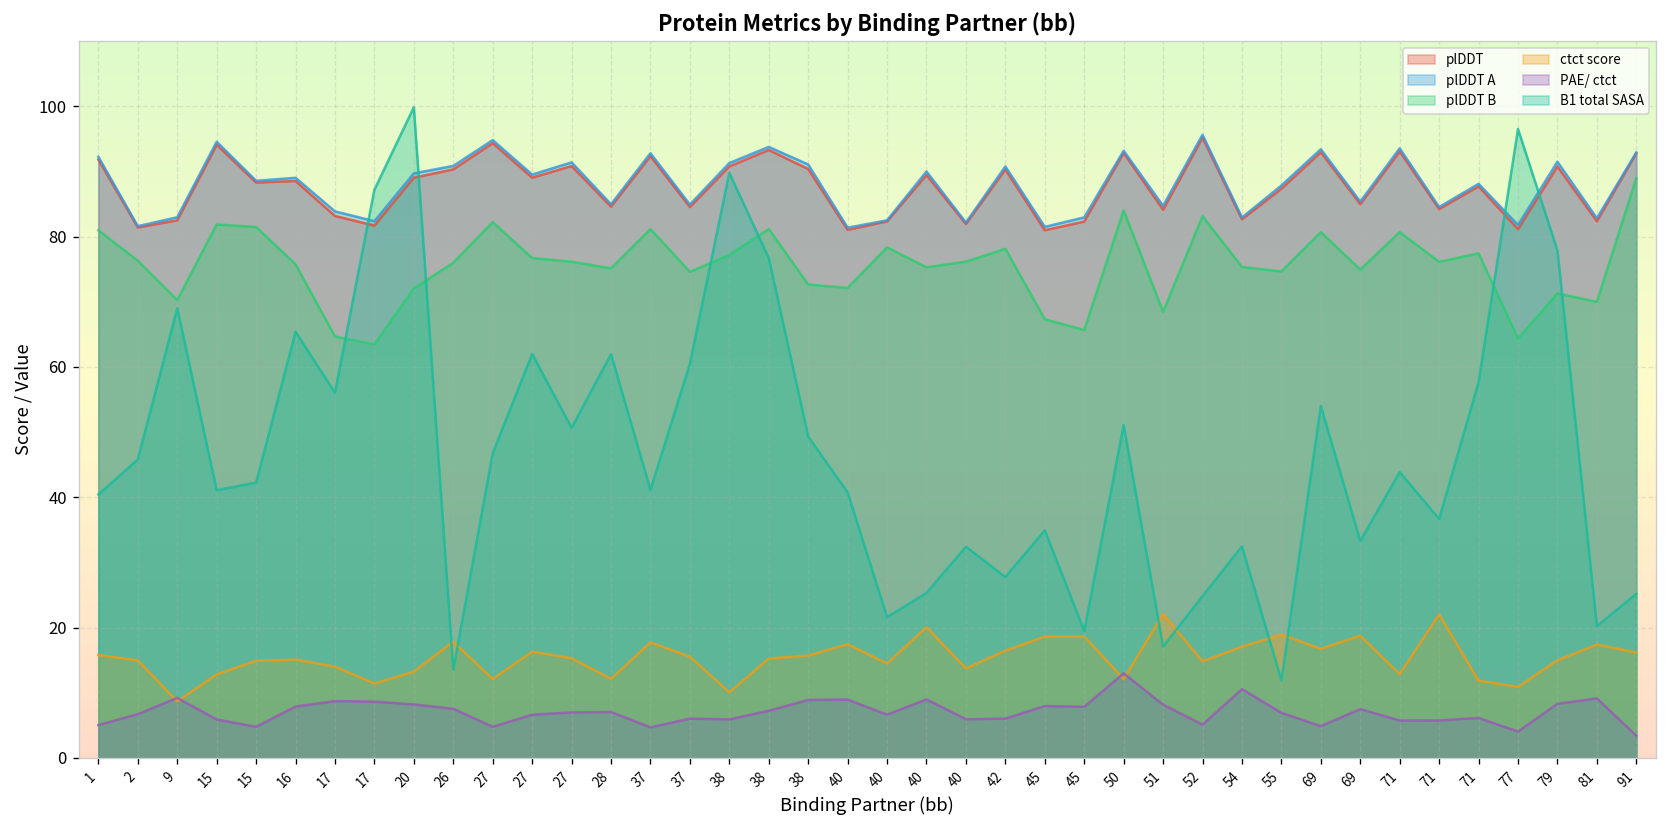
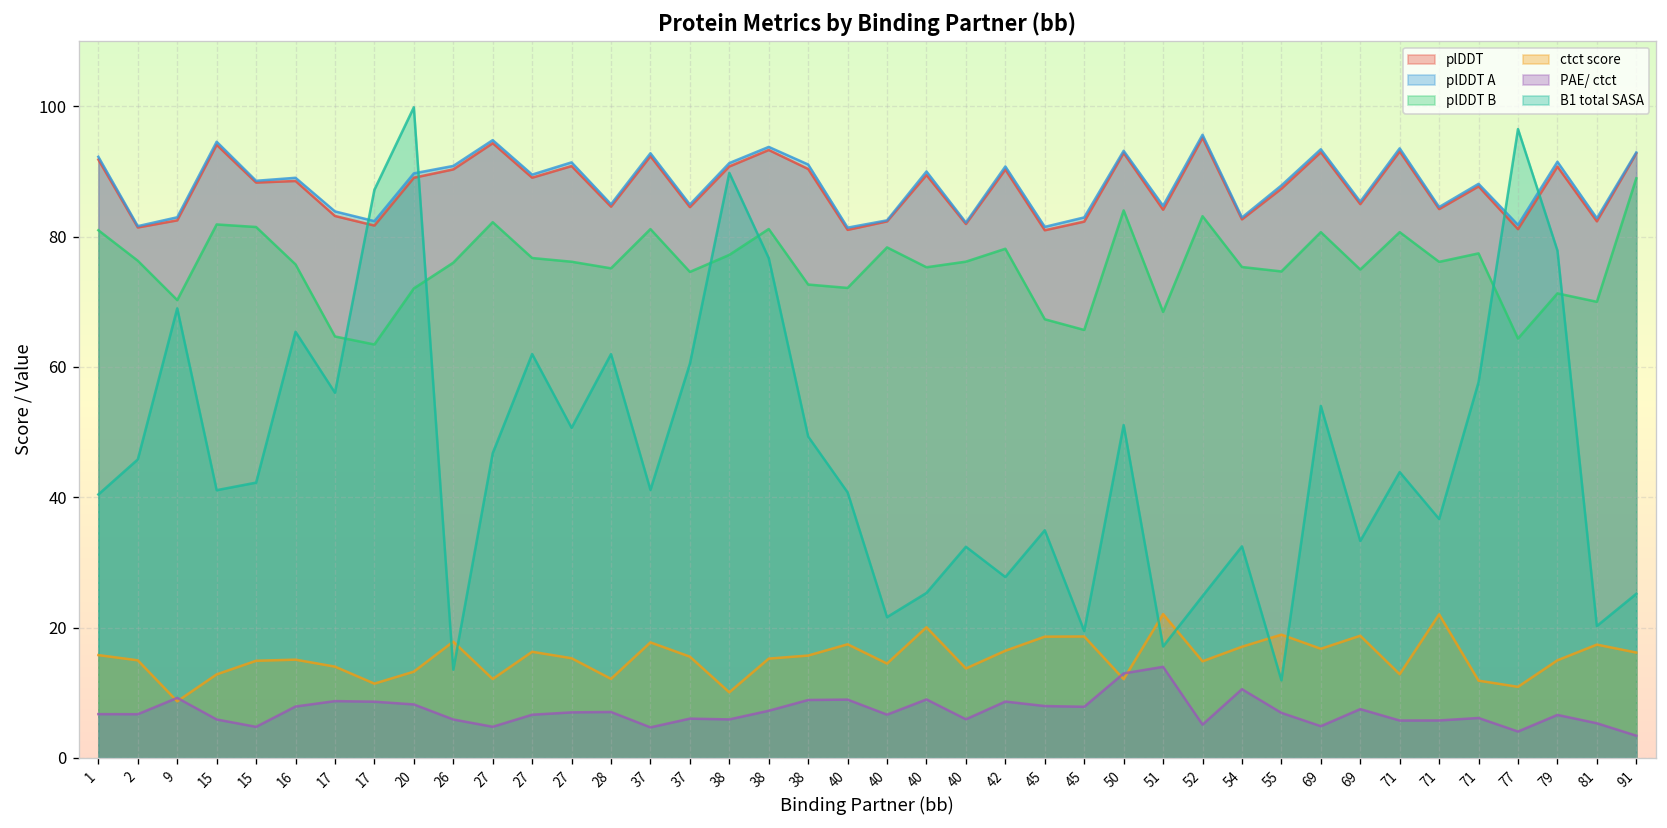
PAE/ ctct, 1: 5 -> 7
PAE/ ctct, 26: 8 -> 6
PAE/ ctct, 42: 6 -> 9
PAE/ ctct, 51: 8 -> 14
PAE/ ctct, 79: 8 -> 7
PAE/ ctct, 81: 9 -> 5
